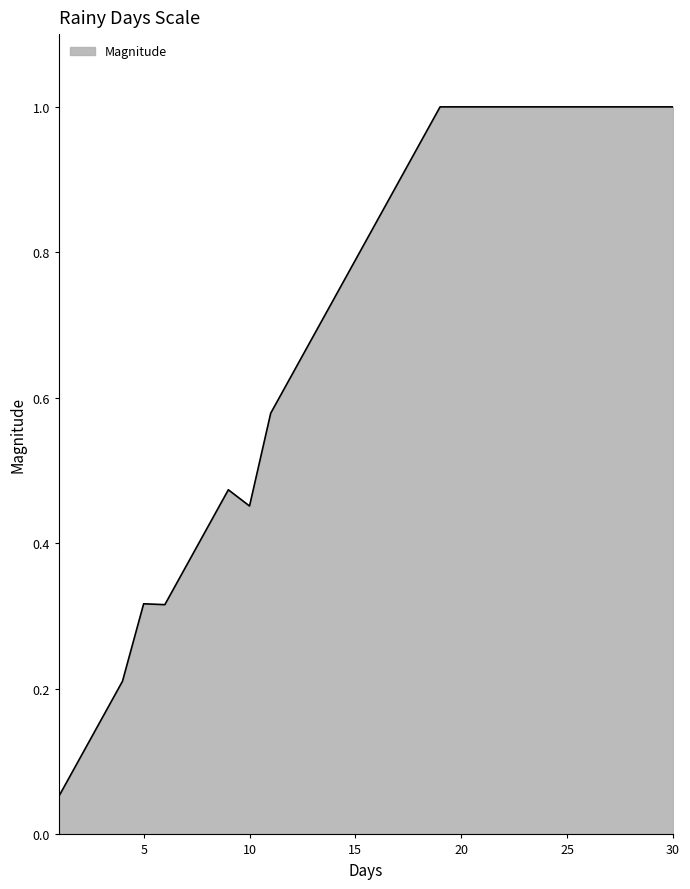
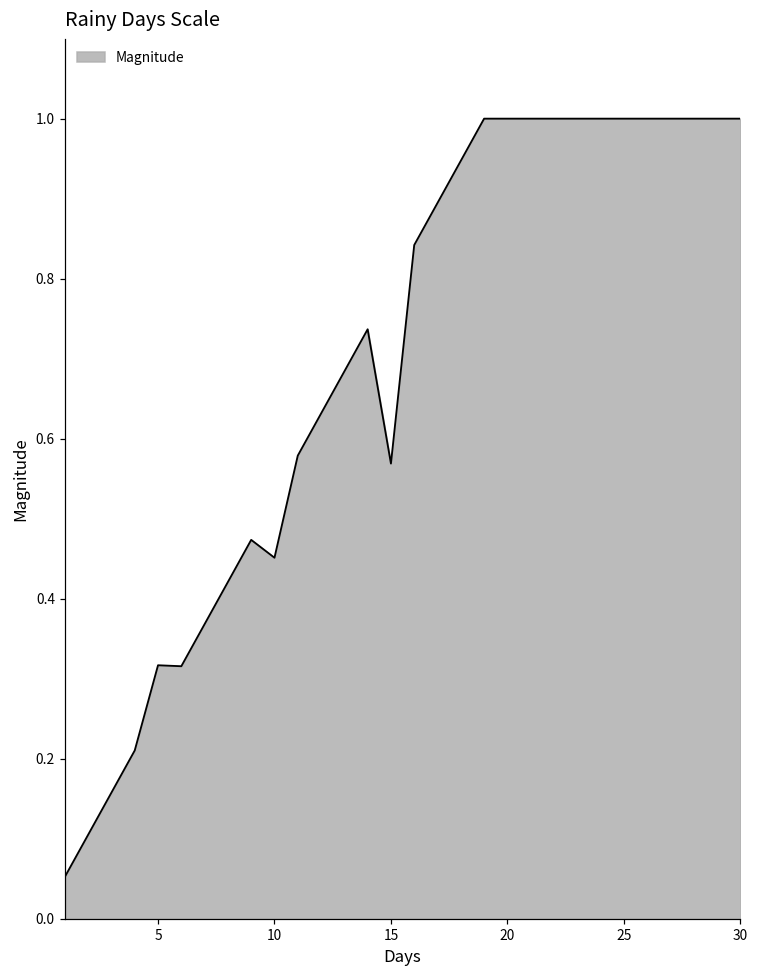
15: 0.79 -> 0.57
